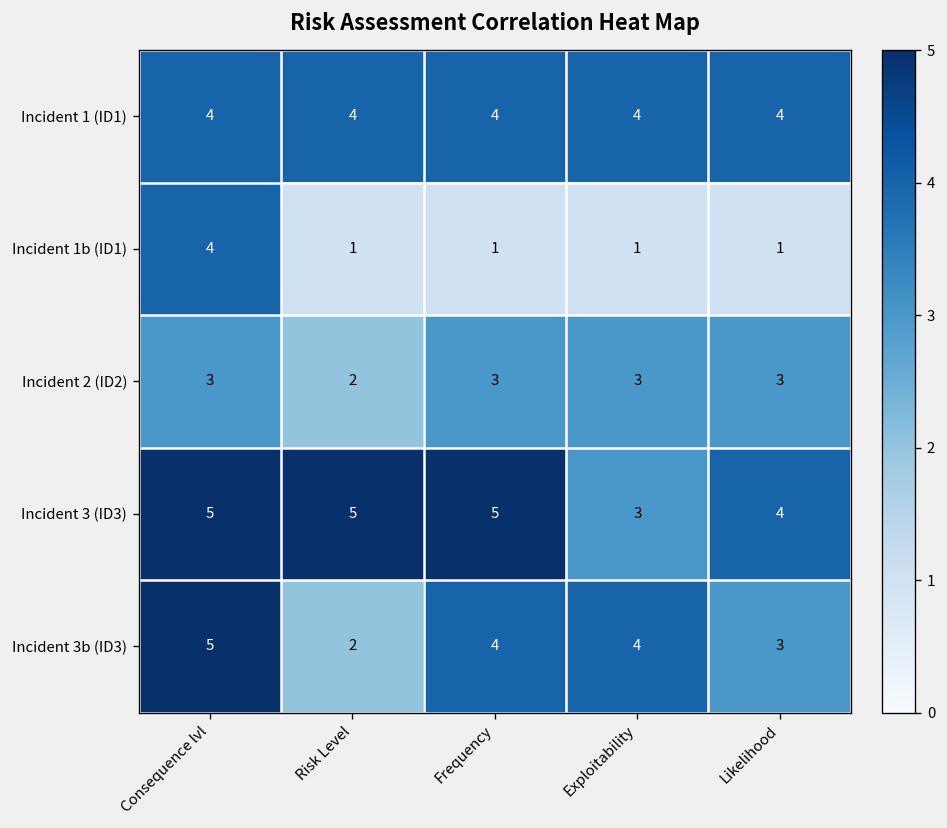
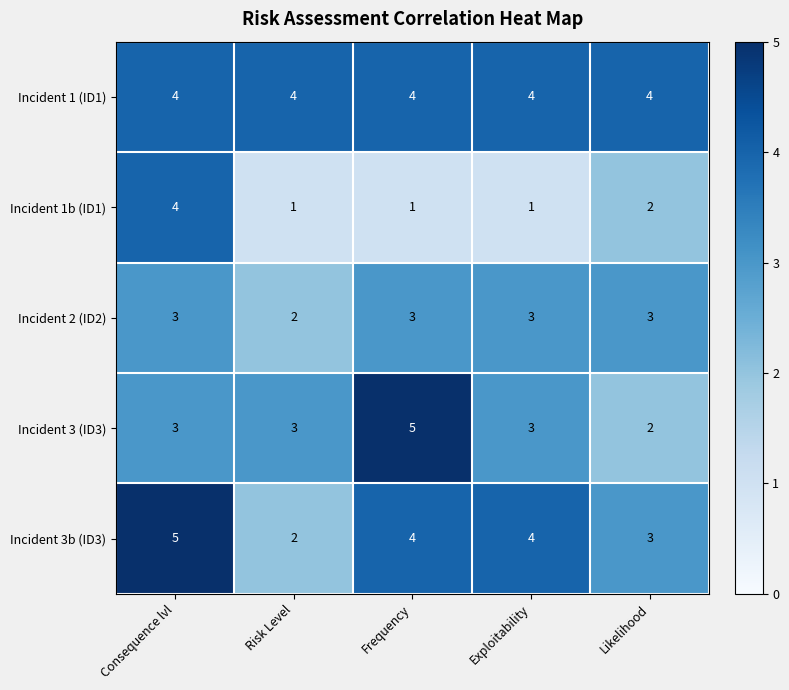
Incident 1b (ID1), Likelihood: 1 -> 2
Incident 3 (ID3), Consequence lvl: 5 -> 3
Incident 3 (ID3), Risk Level: 5 -> 3
Incident 3 (ID3), Likelihood: 4 -> 2
